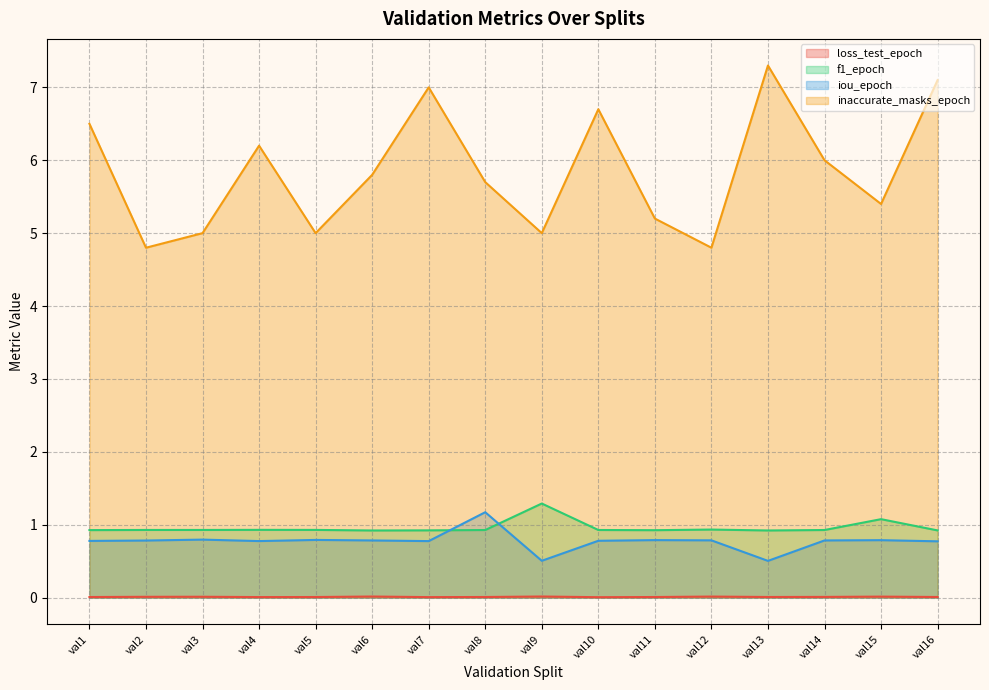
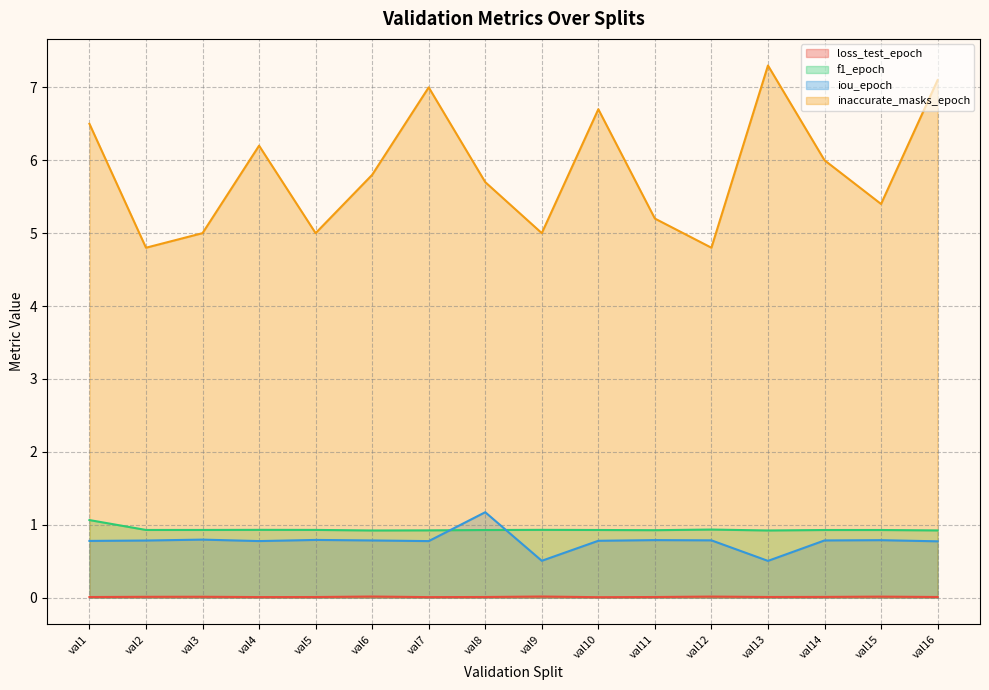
f1_epoch, val1: 0.9 -> 1.1
f1_epoch, val9: 1.3 -> 0.9
f1_epoch, val15: 1.1 -> 0.9
